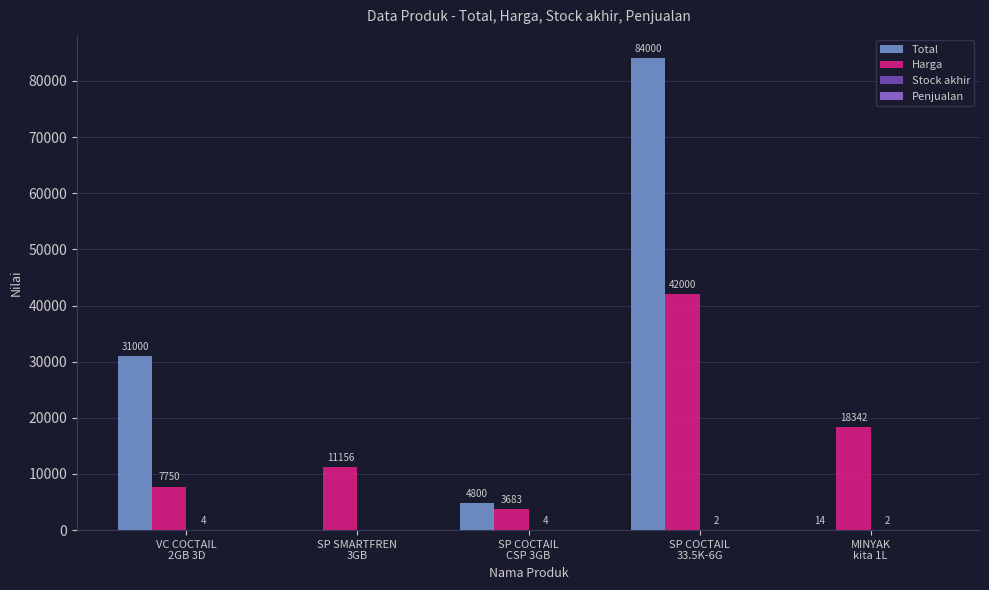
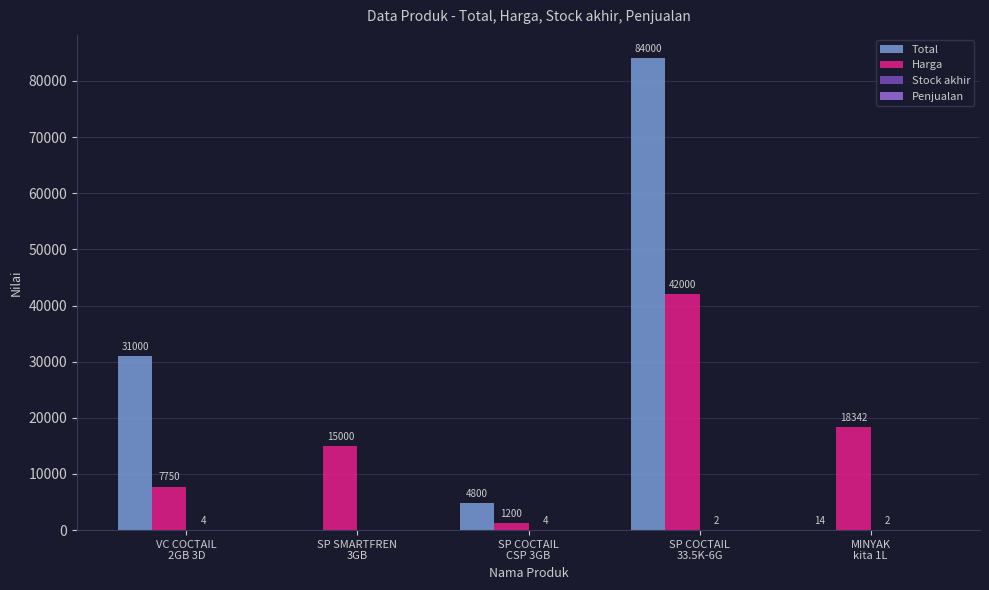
Harga, SP SMARTFREN 3GB: 11156 -> 15000
Harga, SP COCTAIL CSP 3GB: 3683 -> 1200
